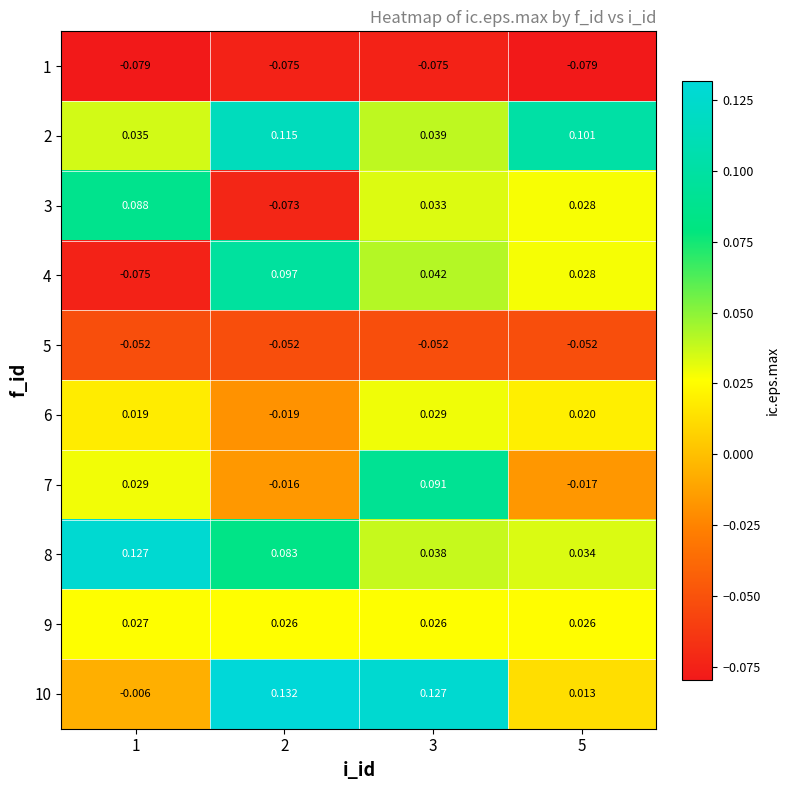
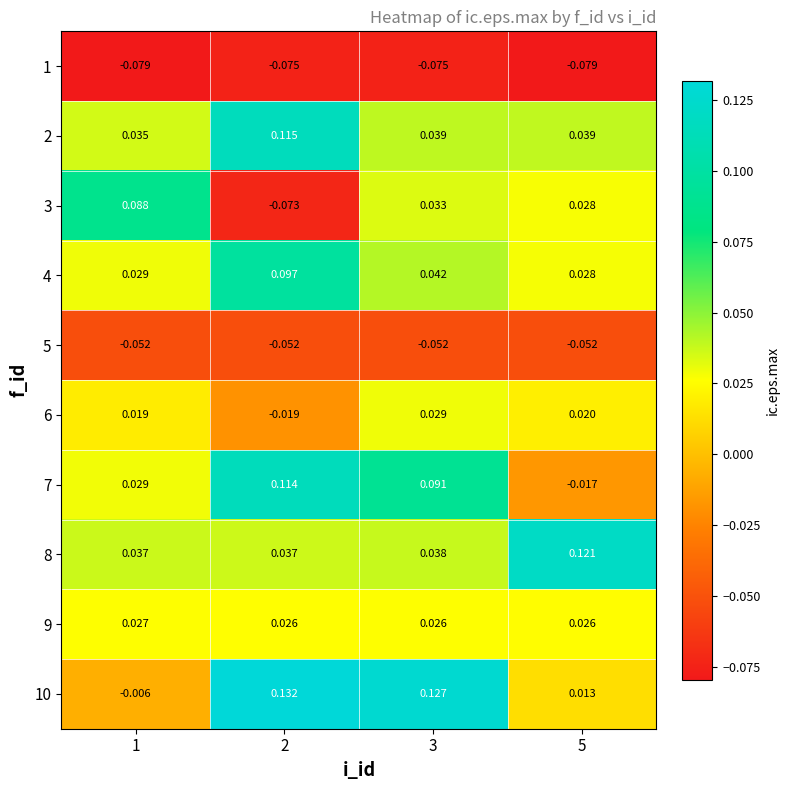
2, 5: 0.101 -> 0.039
4, 1: -0.075 -> 0.029
7, 2: -0.016 -> 0.114
8, 1: 0.127 -> 0.037
8, 2: 0.083 -> 0.037
8, 5: 0.034 -> 0.121
